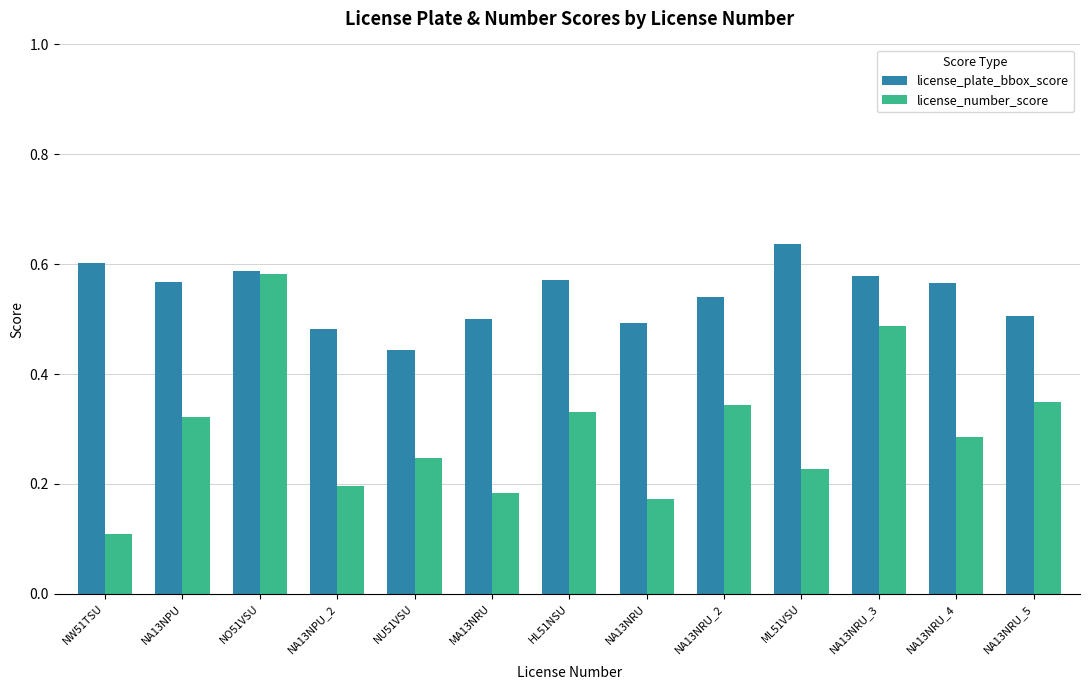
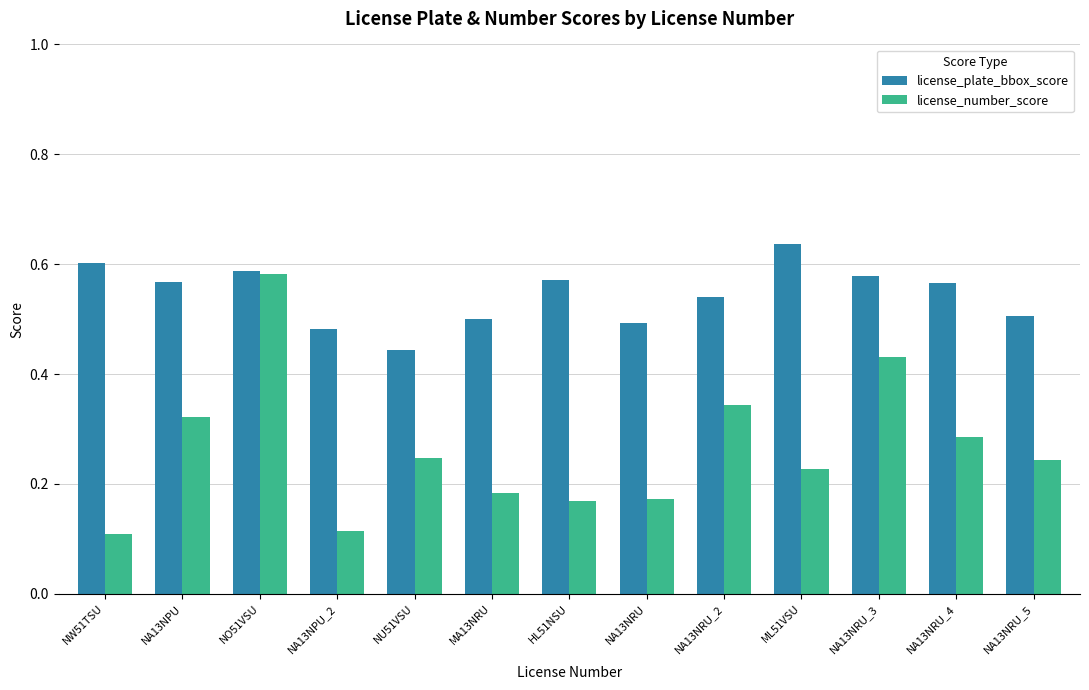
license_number_score, NA13NPU_2: 0.20 -> 0.11
license_number_score, HL51NSU: 0.33 -> 0.17
license_number_score, NA13NRU_3: 0.49 -> 0.43
license_number_score, NA13NRU_5: 0.35 -> 0.24
